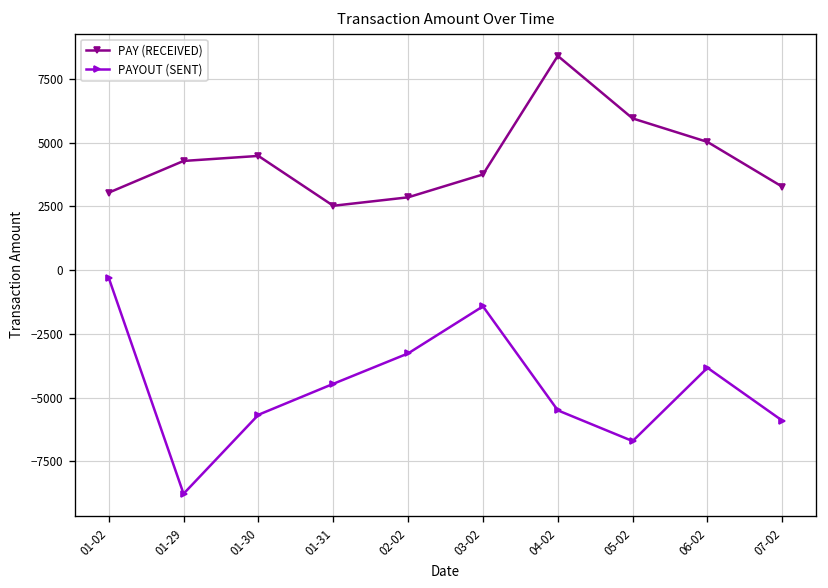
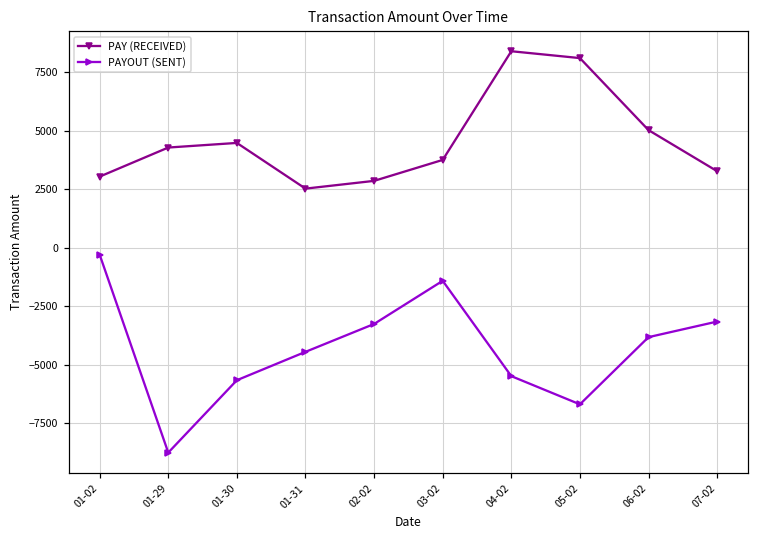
PAY (RECEIVED), 05-02: 5900 -> 8100
PAYOUT (SENT), 07-02: -5900 -> -3200
